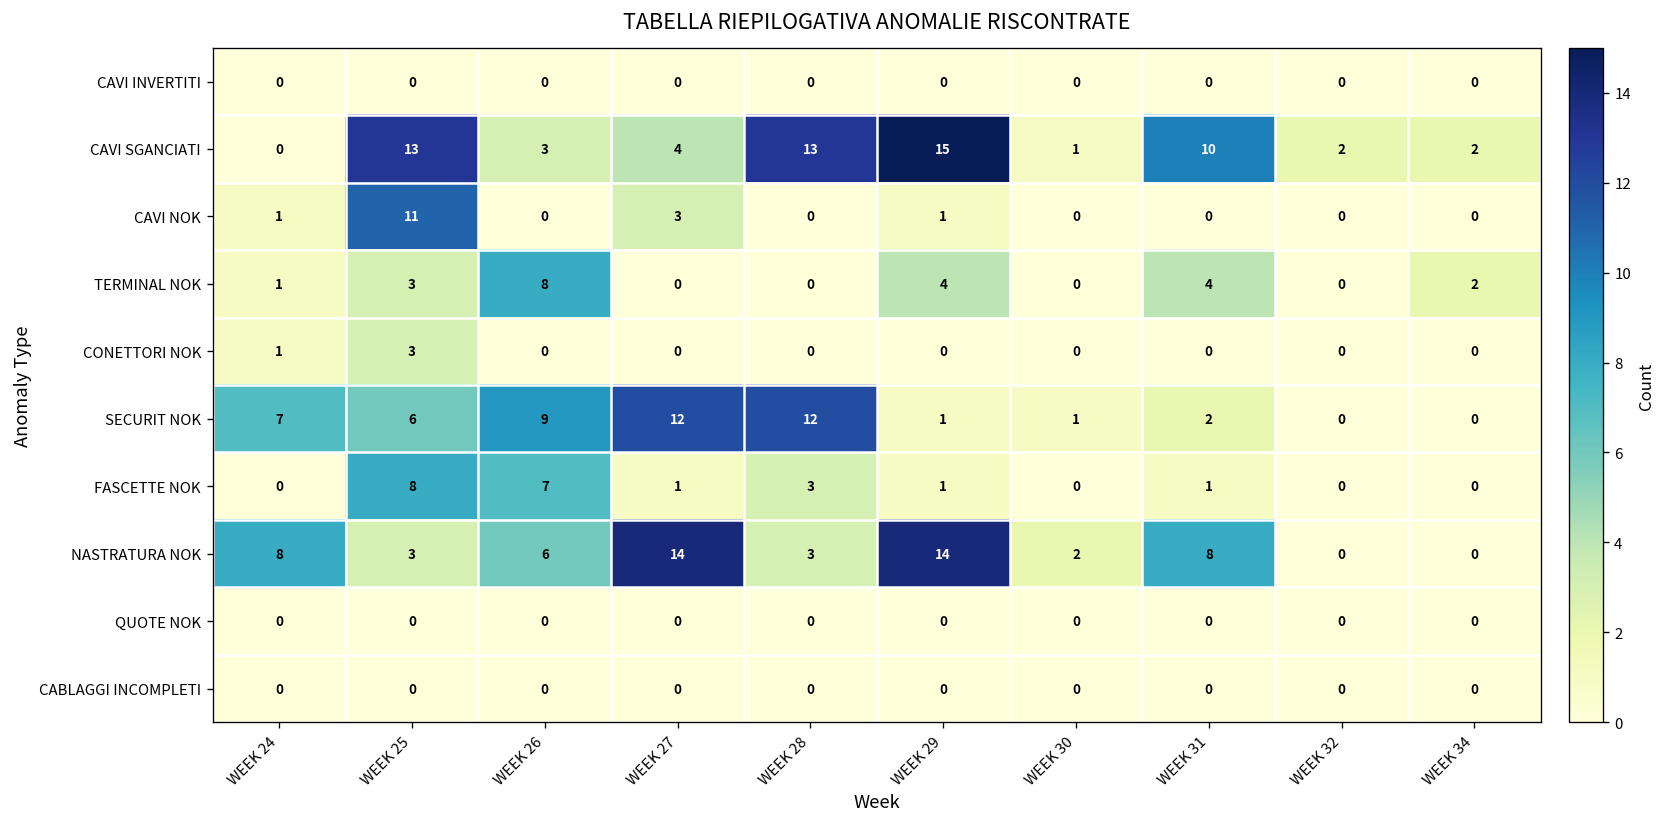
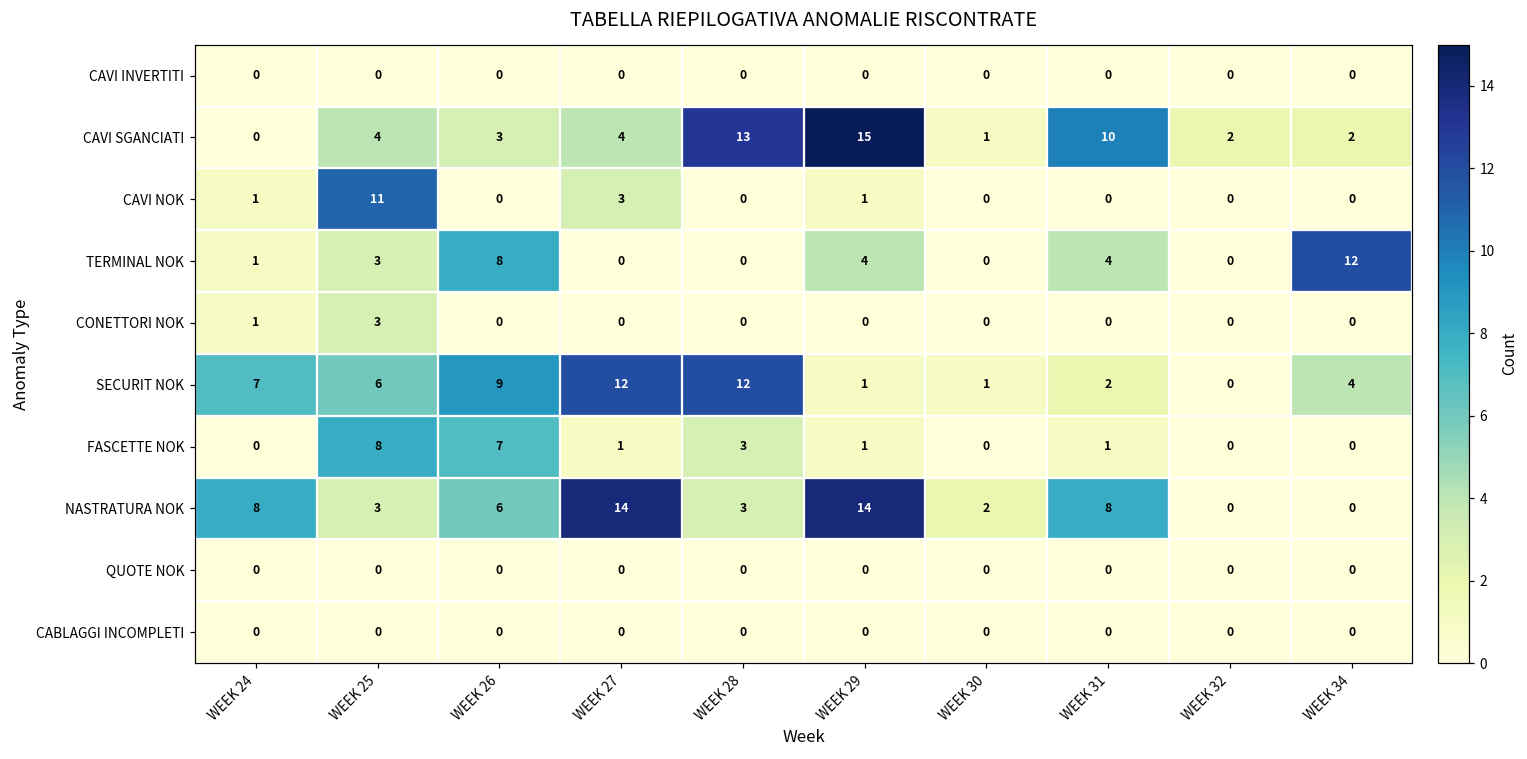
CAVI SGANCIATI, WEEK 25: 13 -> 4
TERMINAL NOK, WEEK 34: 2 -> 12
SECURIT NOK, WEEK 34: 0 -> 4
